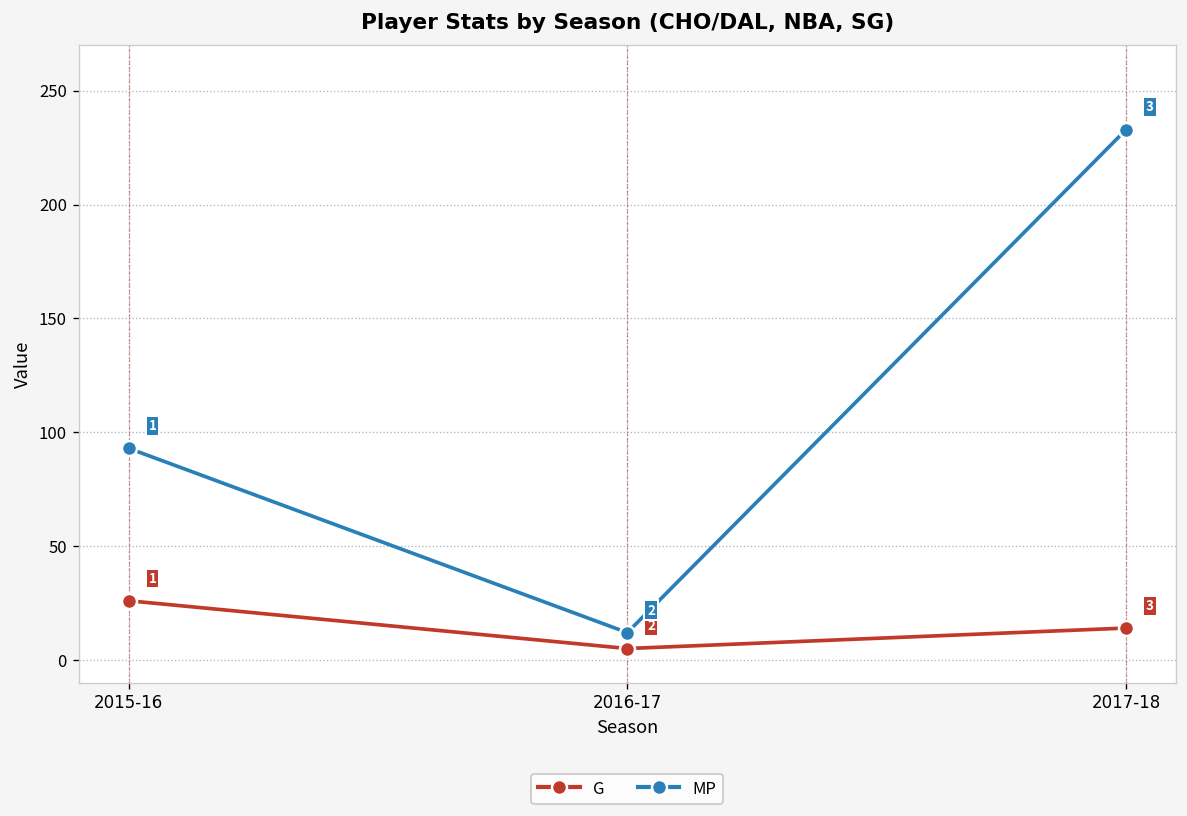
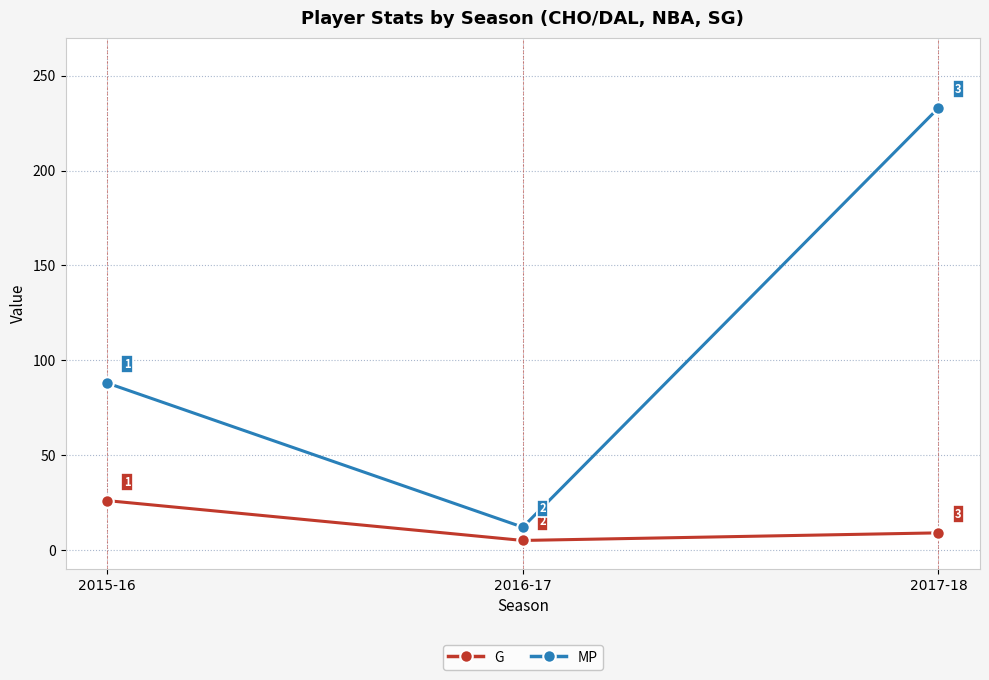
MP, 2015-16: 93 -> 88
G, 2017-18: 14 -> 9
